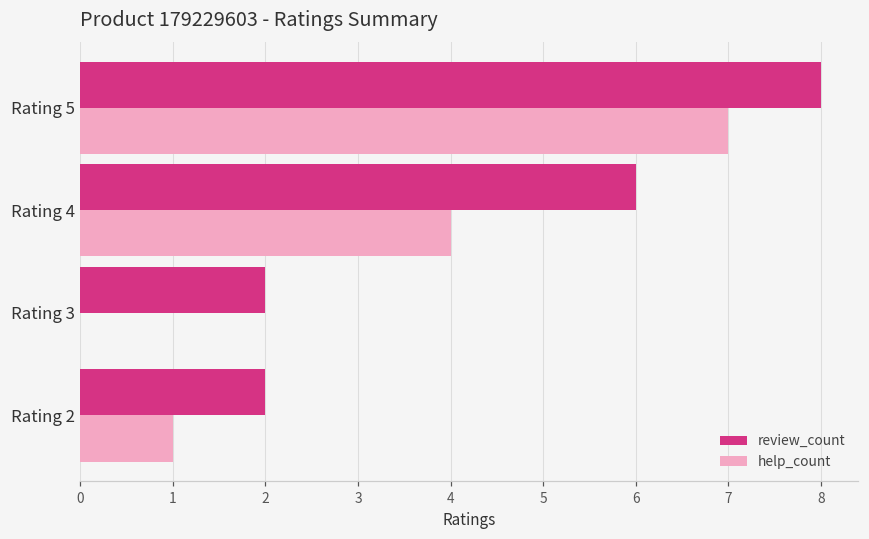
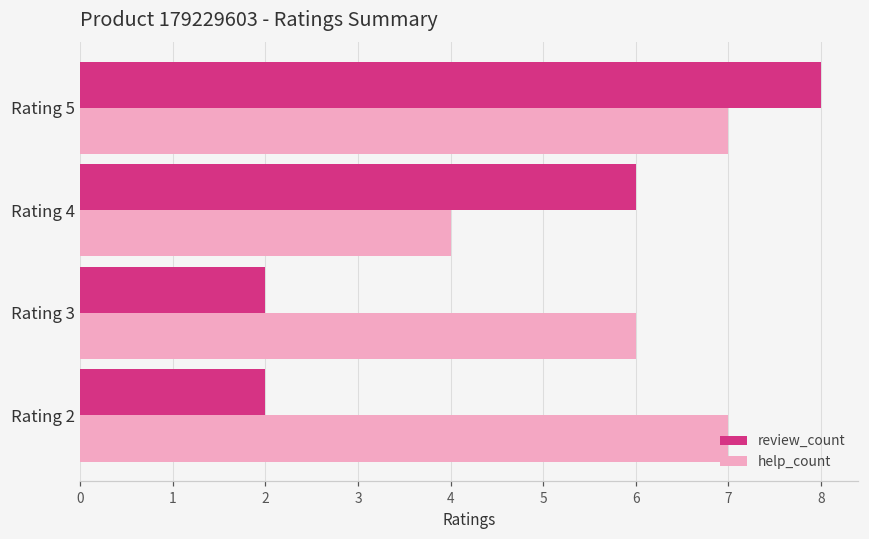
help_count, Rating 3: 0 -> 6
help_count, Rating 2: 1 -> 7
